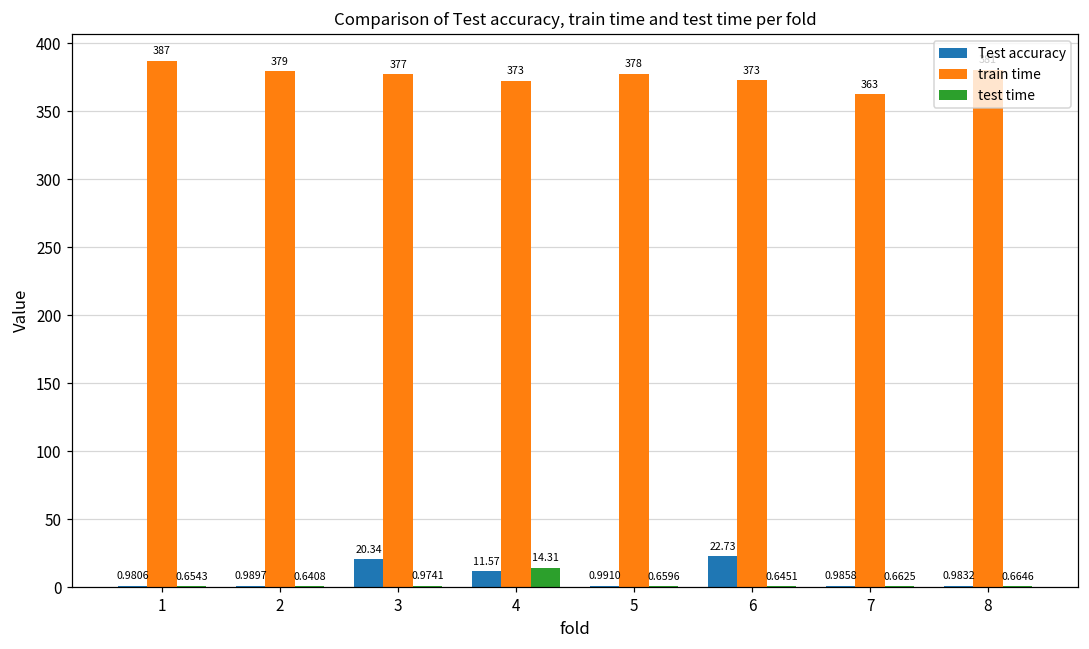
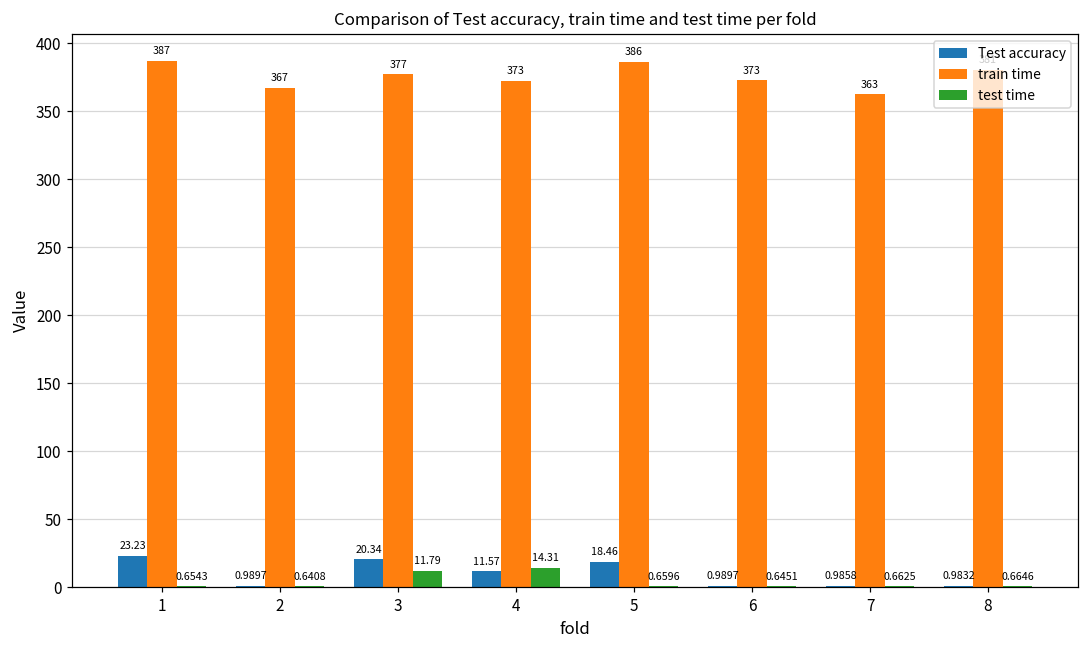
Test accuracy, 1: 0.9806 -> 23.23
train time, 2: 379 -> 367
test time, 3: 0.9741 -> 11.79
Test accuracy, 5: 0.9910 -> 18.46
train time, 5: 378 -> 386
Test accuracy, 6: 22.73 -> 0.9897
